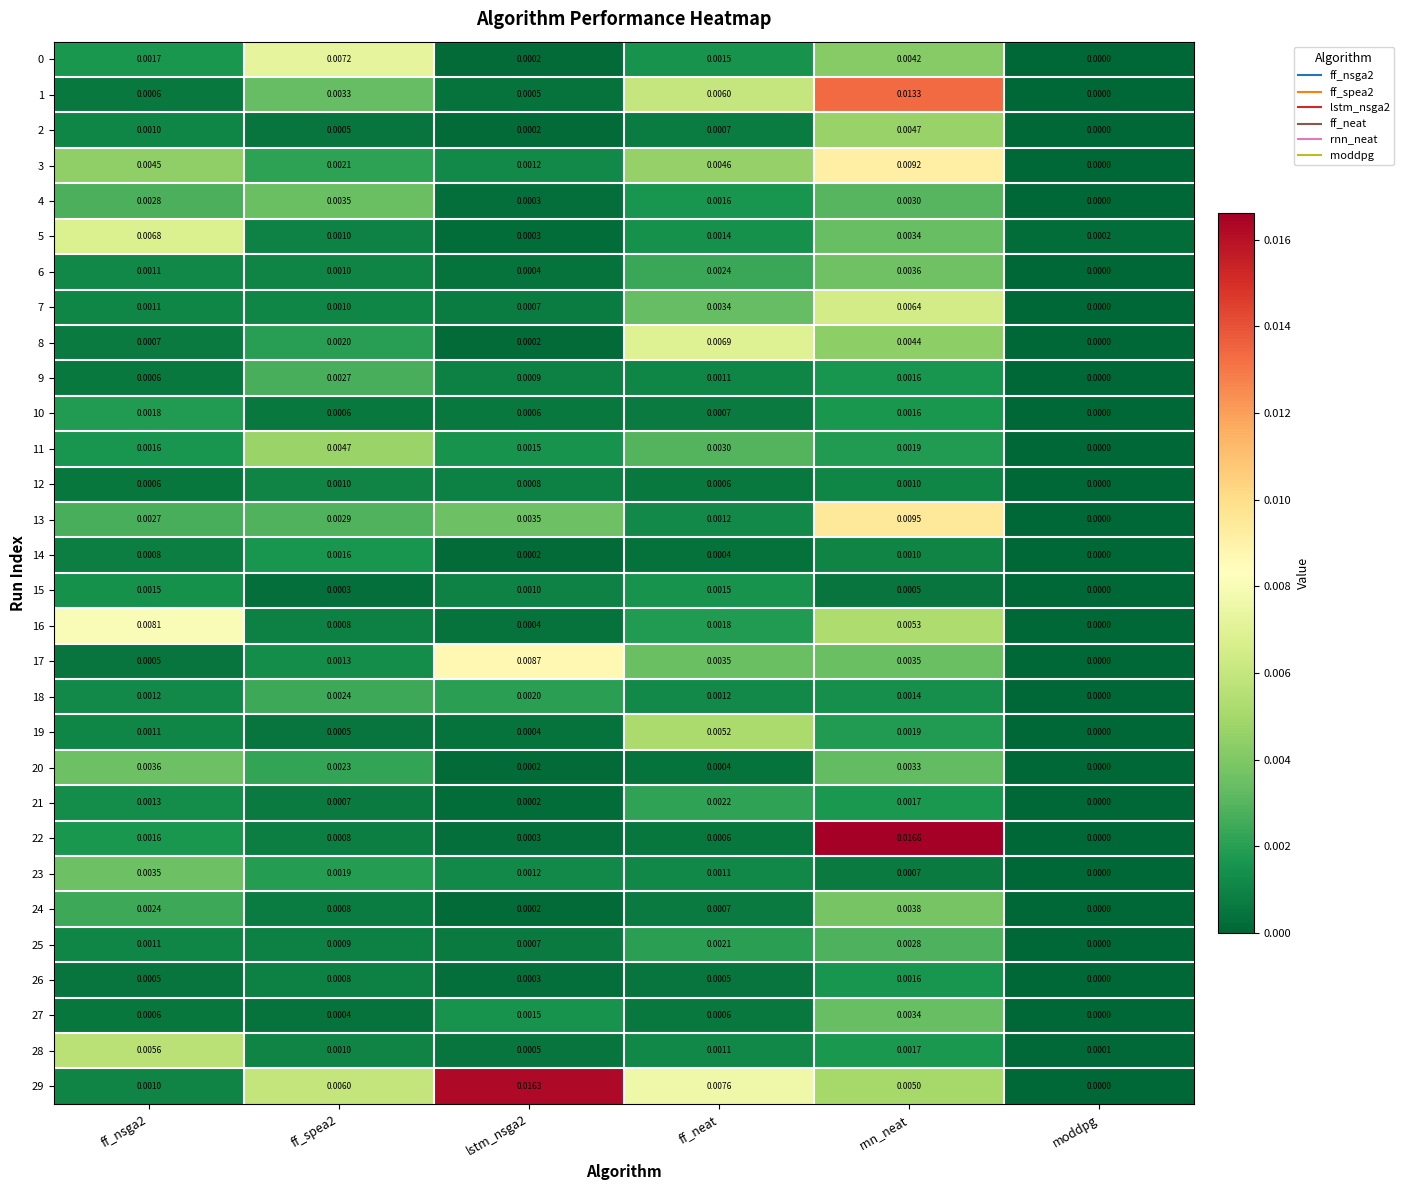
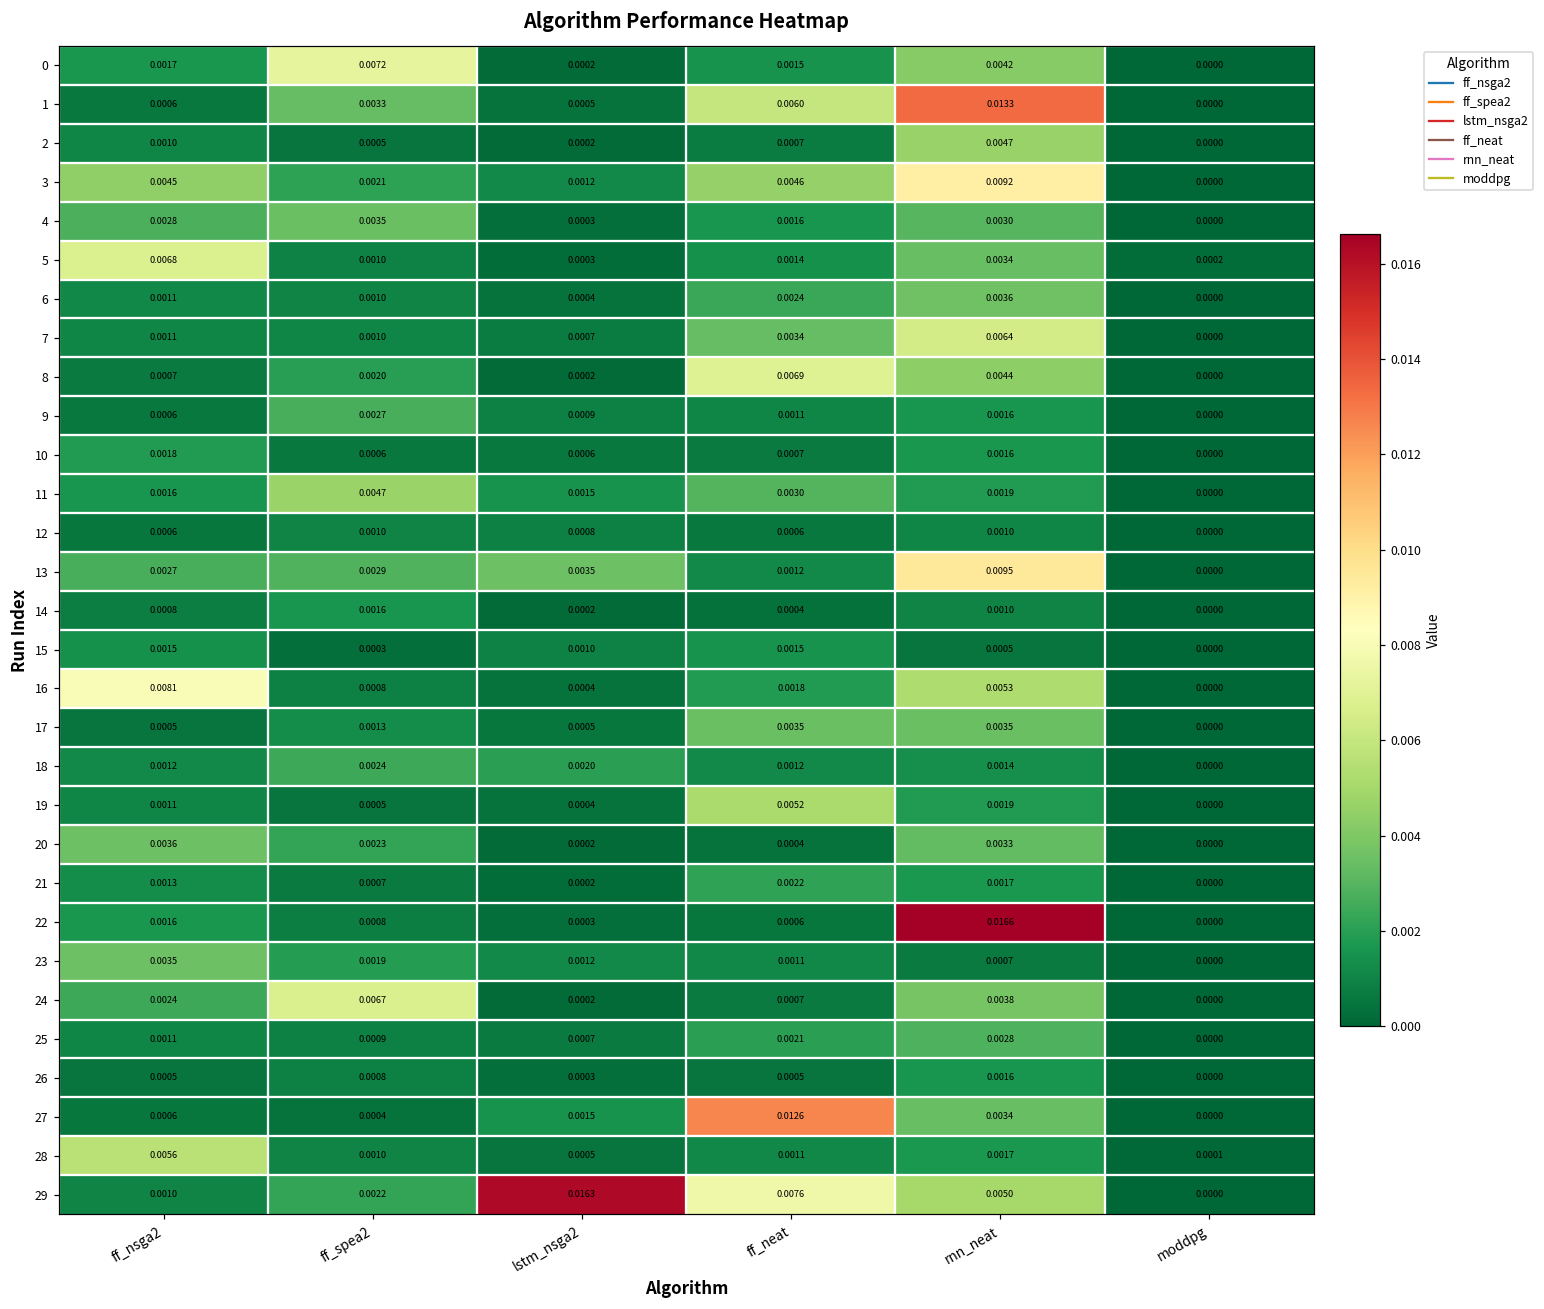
17, lstm_nsga2: 0.0087 -> 0.0005
24, ff_spea2: 0.0008 -> 0.0067
27, ff_neat: 0.0006 -> 0.0126
29, ff_spea2: 0.0060 -> 0.0022
